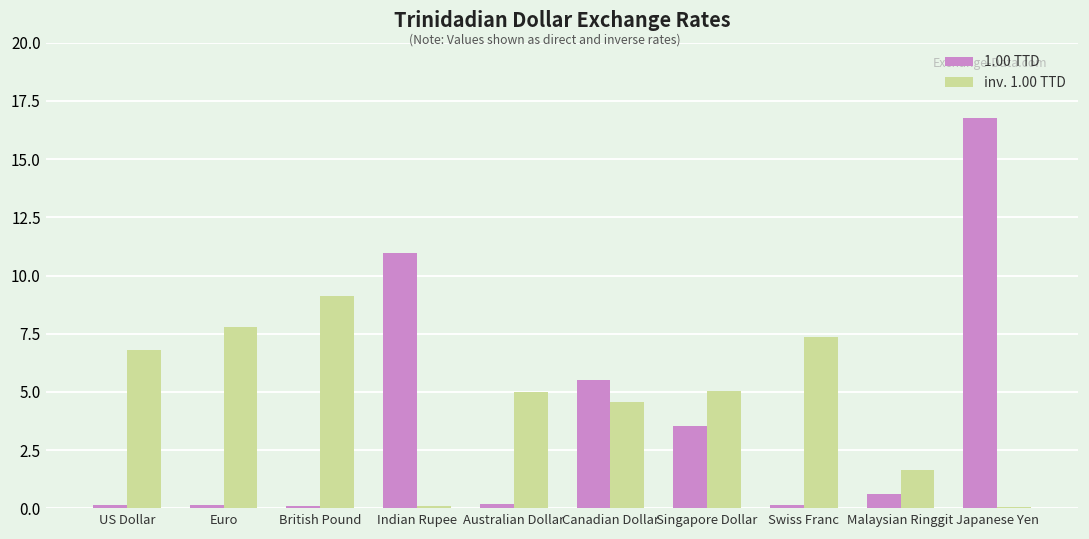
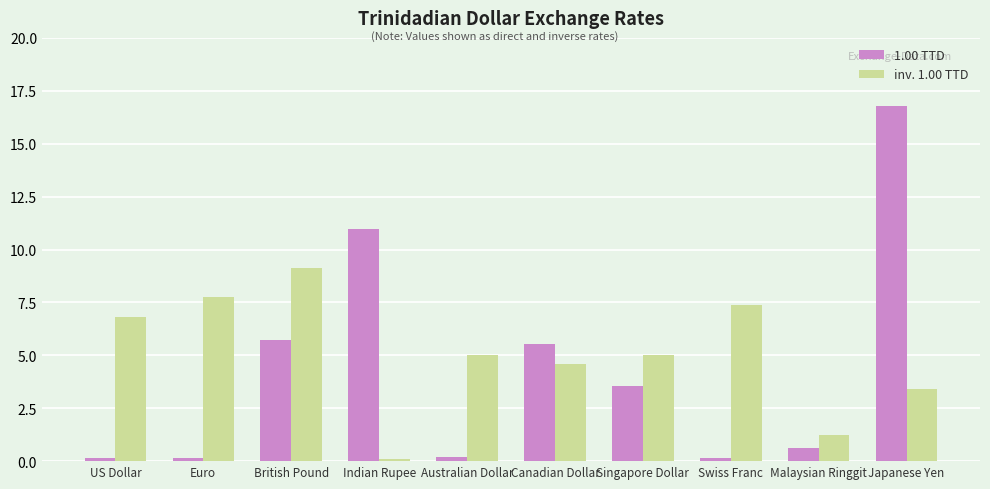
1.00 TTD, British Pound: 0.1 -> 5.7
inv. 1.00 TTD, Malaysian Ringgit: 1.6 -> 1.2
inv. 1.00 TTD, Japanese Yen: 0.1 -> 3.4
